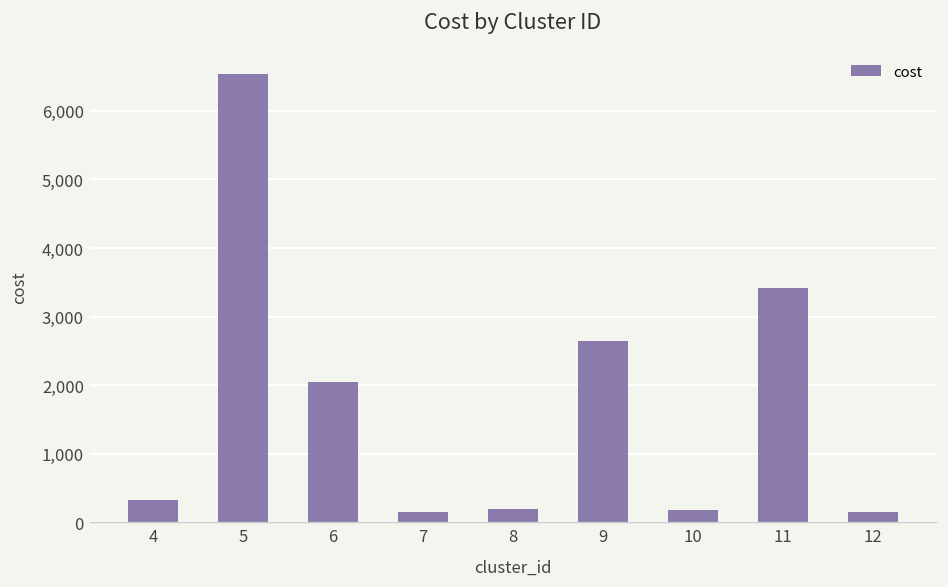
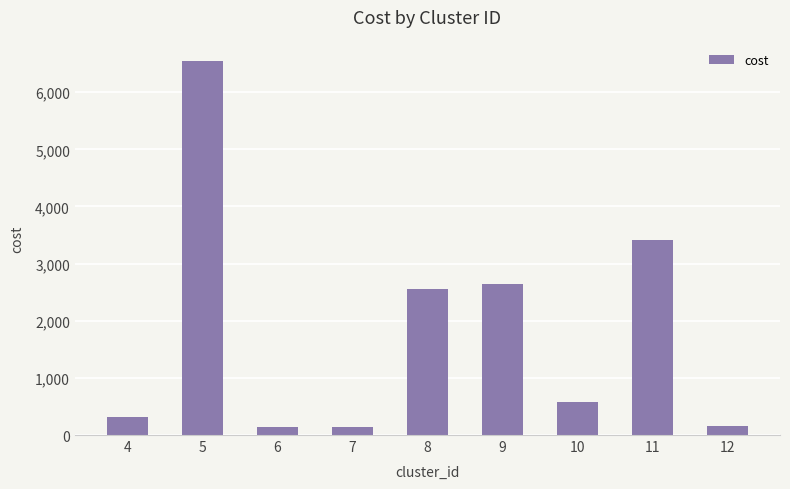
6: 2,000 -> 100
8: 200 -> 2,600
10: 200 -> 600
